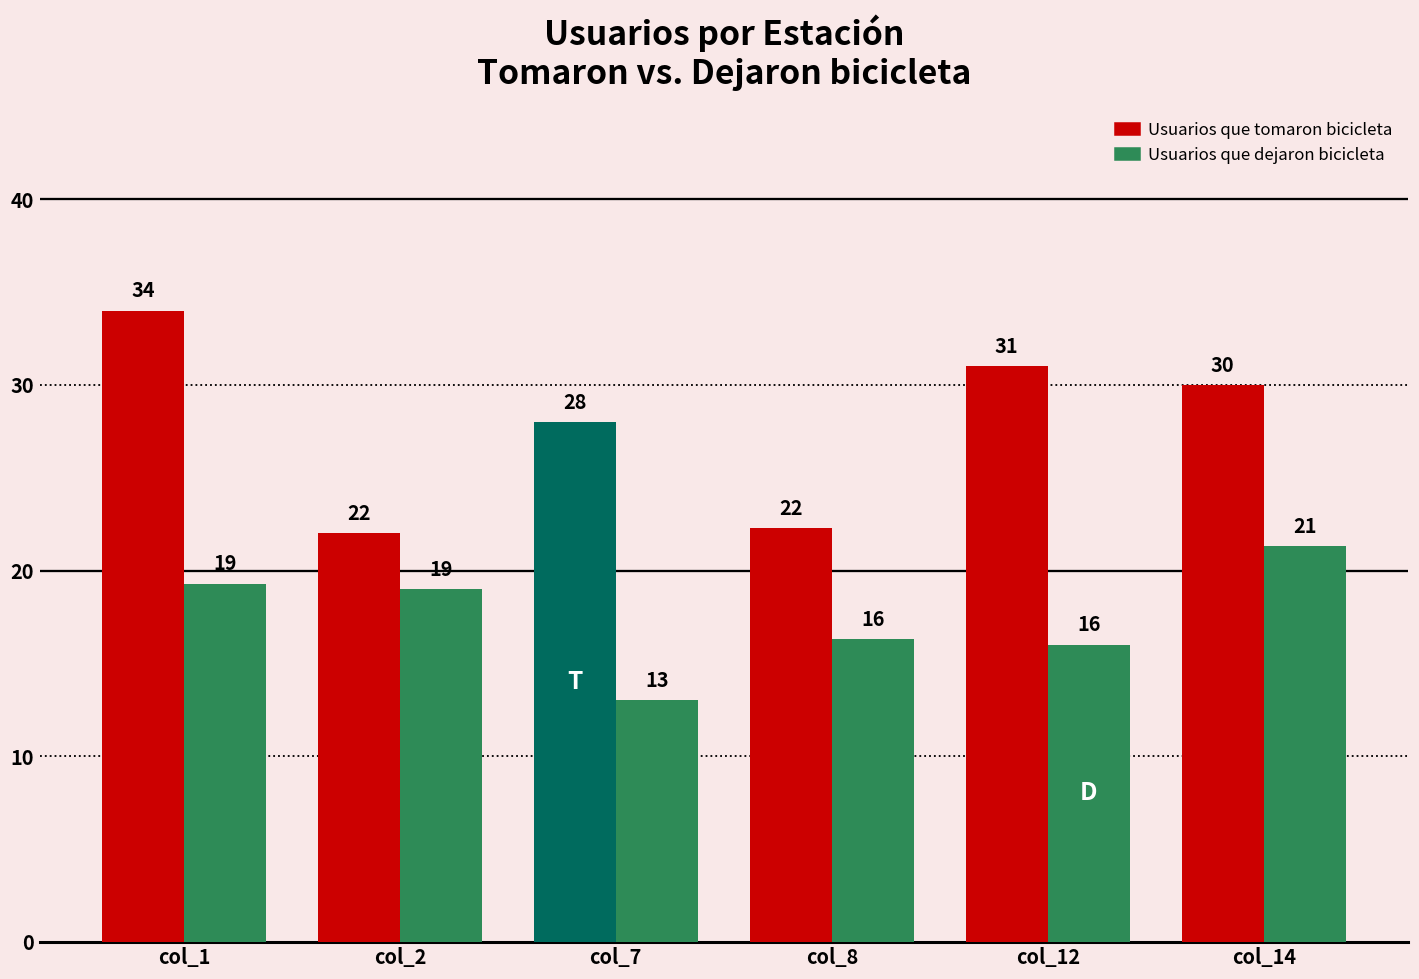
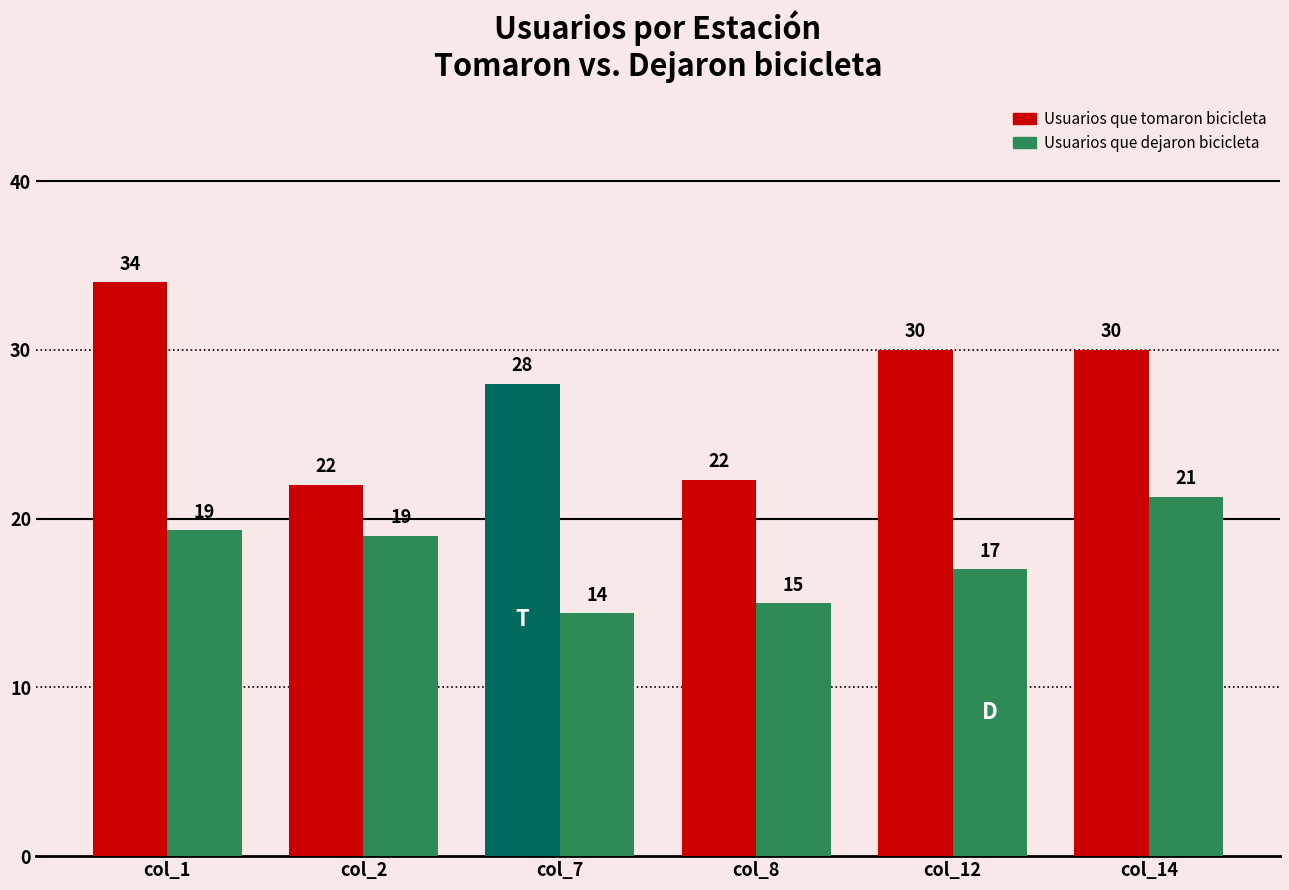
Usuarios que dejaron bicicleta, col_7: 13 -> 14
Usuarios que dejaron bicicleta, col_8: 16 -> 15
Usuarios que tomaron bicicleta, col_12: 31 -> 30
Usuarios que dejaron bicicleta, col_12: 16 -> 17
